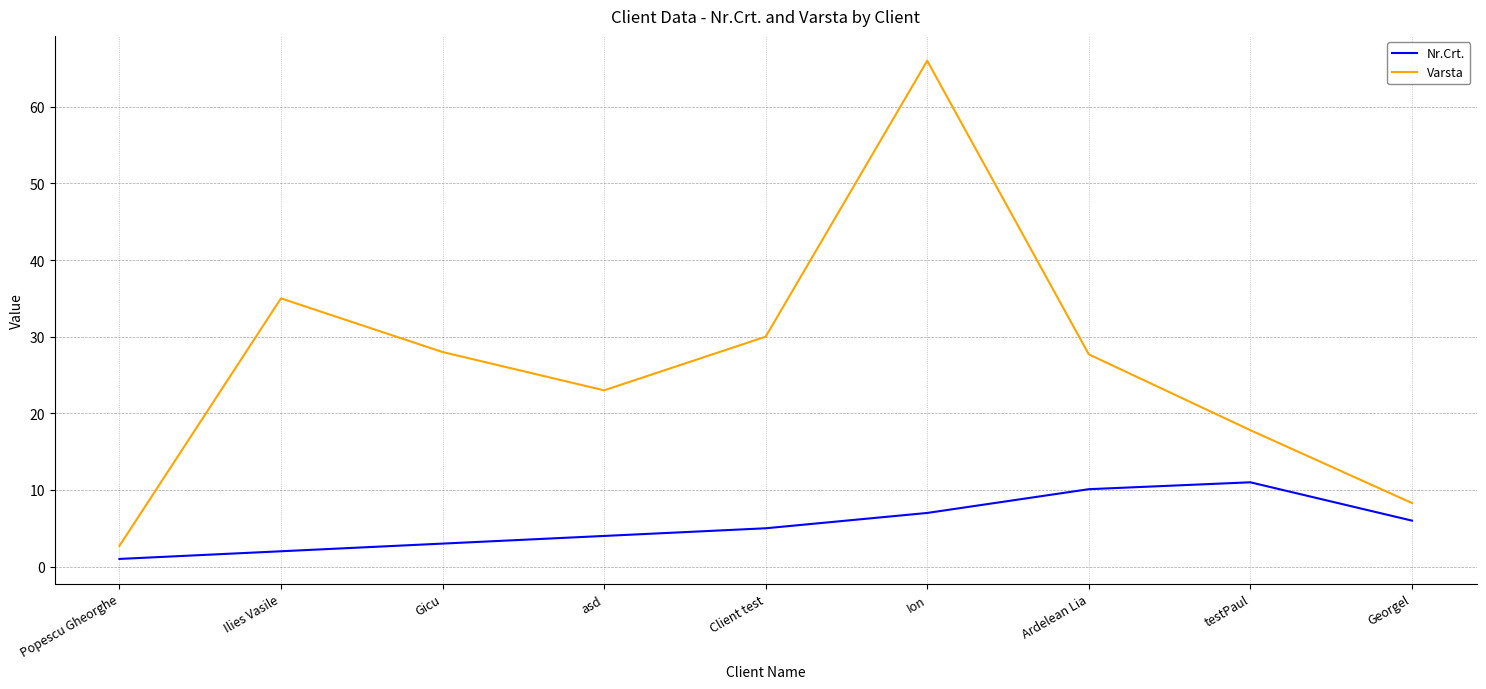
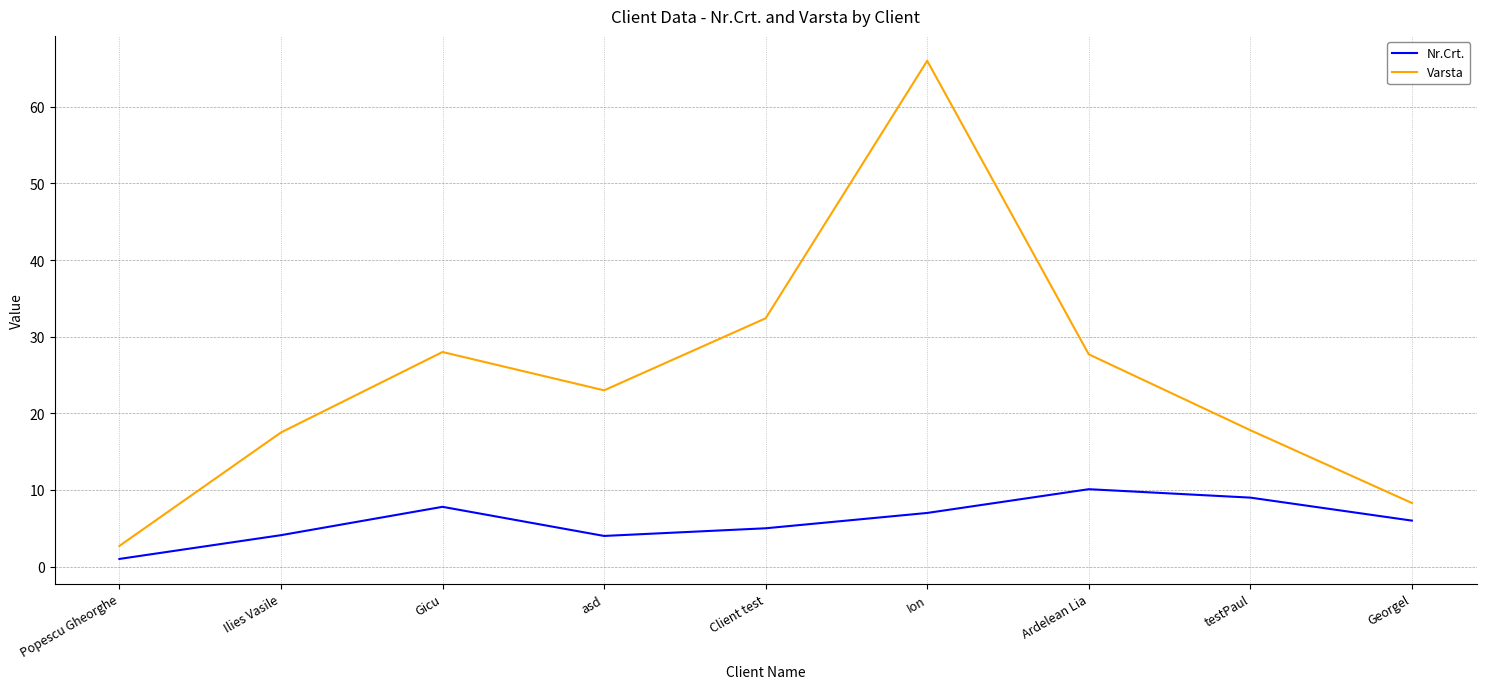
Nr.Crt., Ilies Vasile: 2 -> 4
Varsta, Ilies Vasile: 35 -> 18
Nr.Crt., Gicu: 3 -> 8
Varsta, Client test: 30 -> 32
Nr.Crt., testPaul: 11 -> 9
